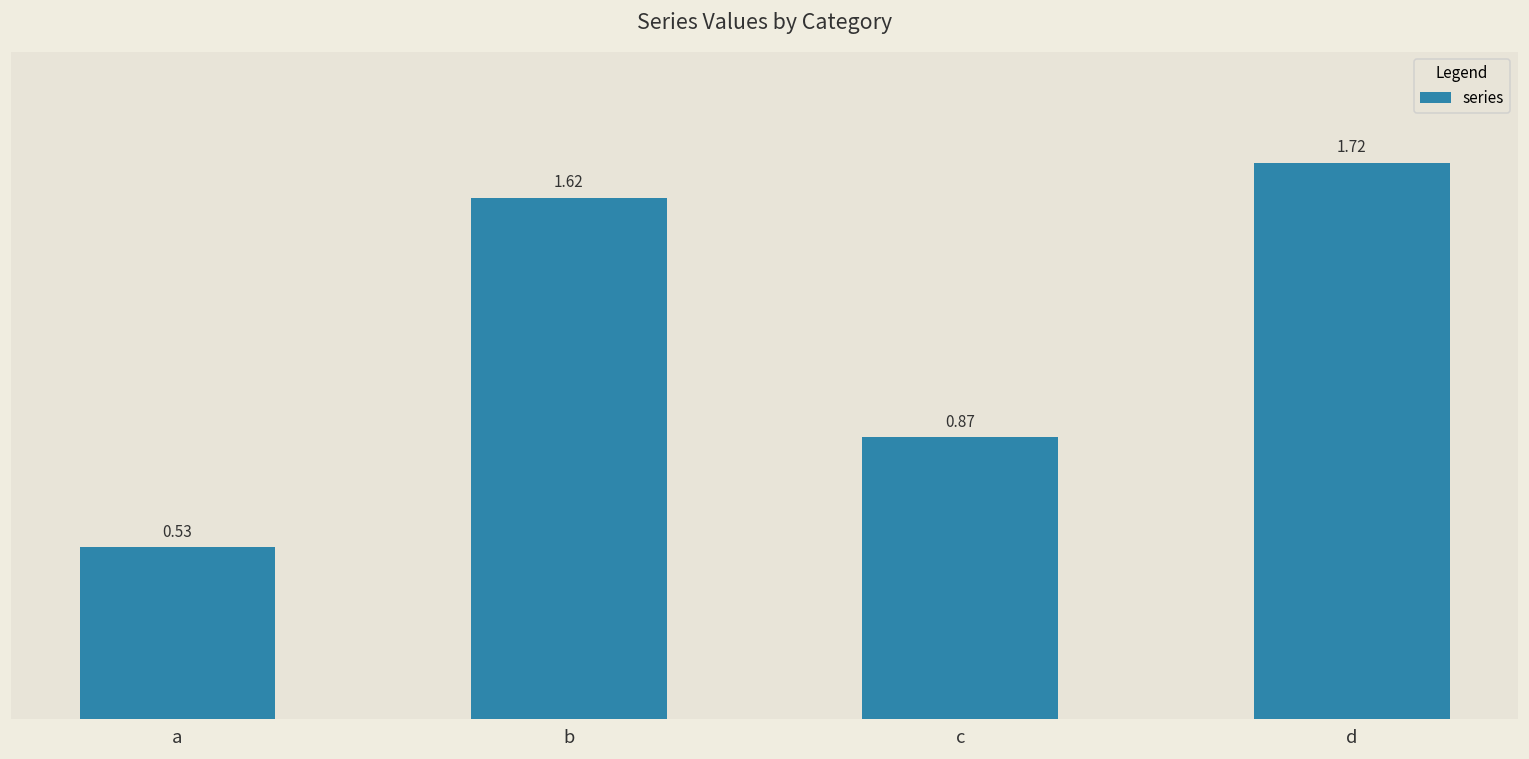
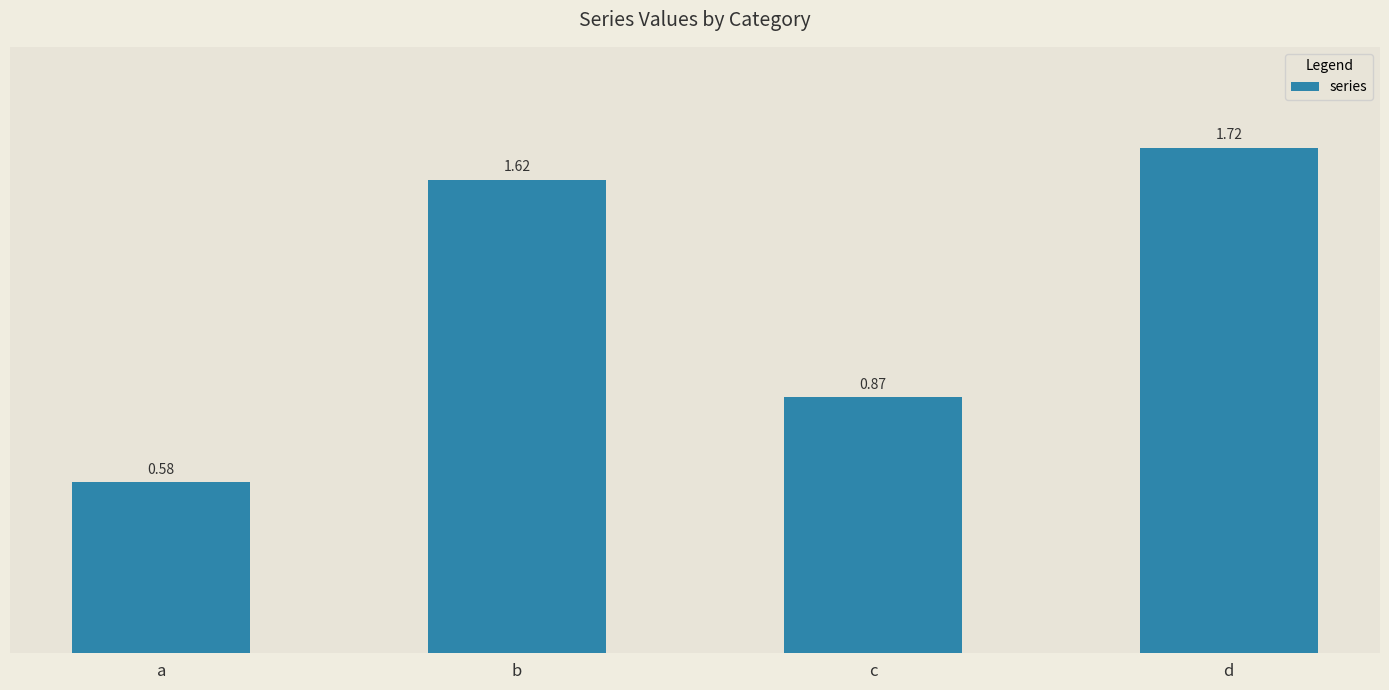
a: 0.53 -> 0.58
